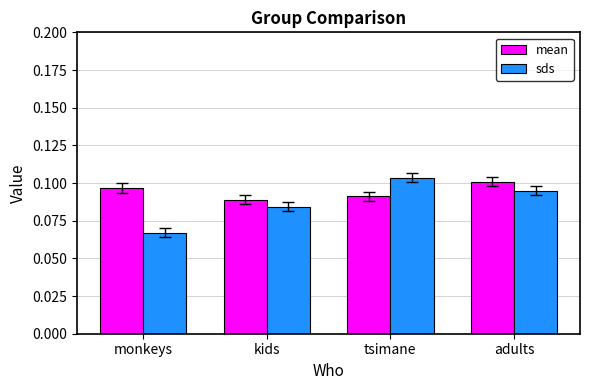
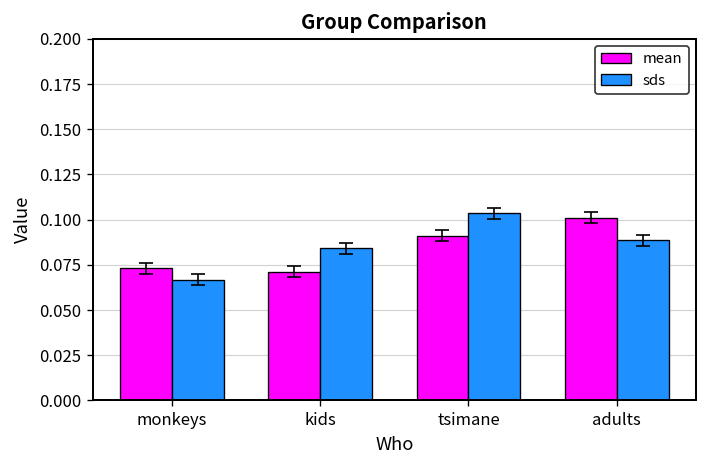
mean, monkeys: 0.097 -> 0.073
mean, kids: 0.089 -> 0.071
sds, adults: 0.095 -> 0.089
